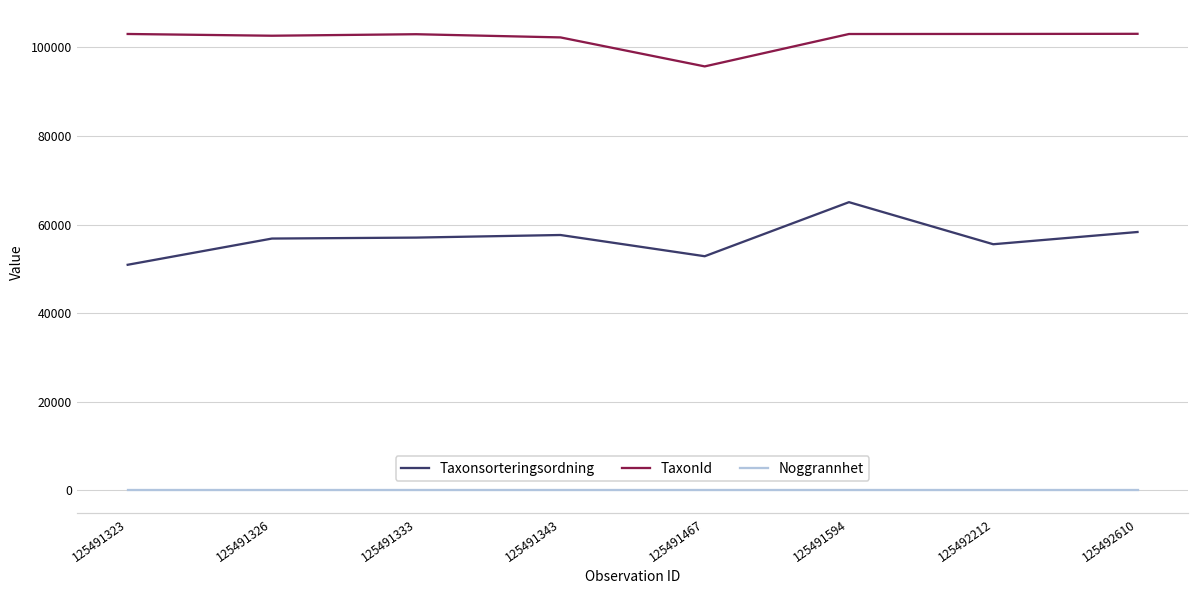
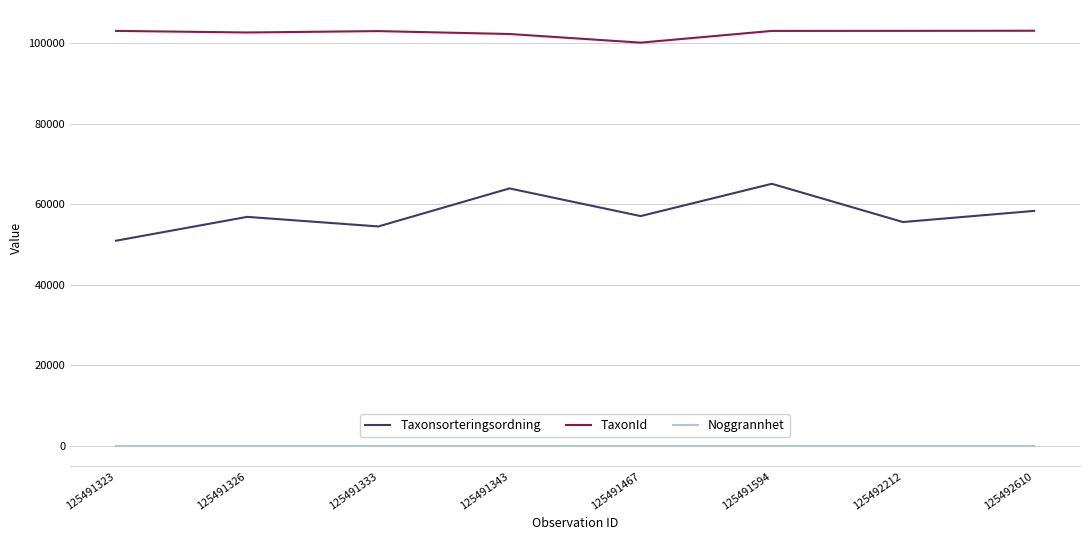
Taxonsorteringsordning, 125491333: 57000 -> 54000
Taxonsorteringsordning, 125491343: 58000 -> 64000
Taxonsorteringsordning, 125491467: 53000 -> 57000
TaxonId, 125491467: 96000 -> 100000
